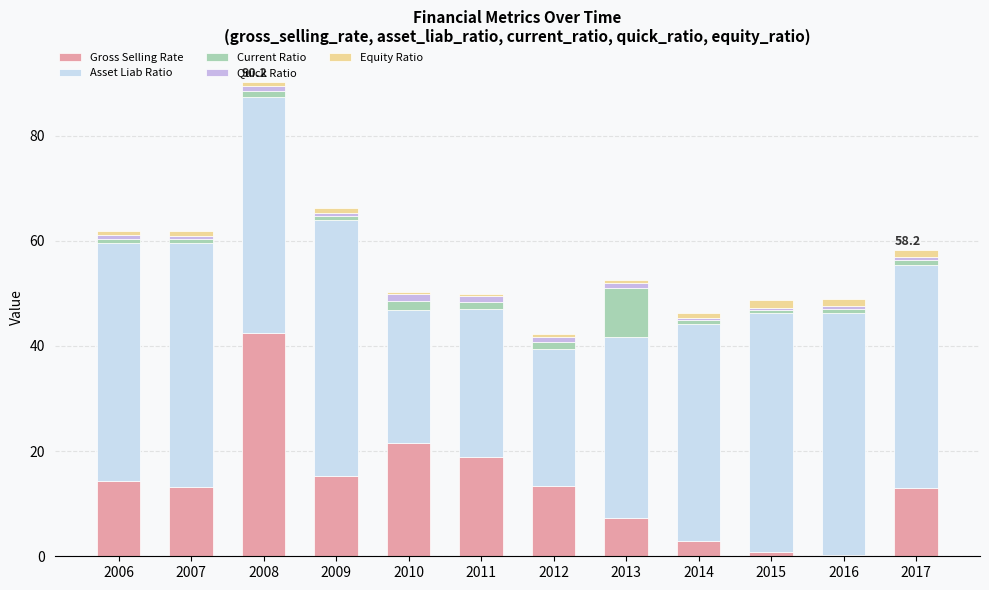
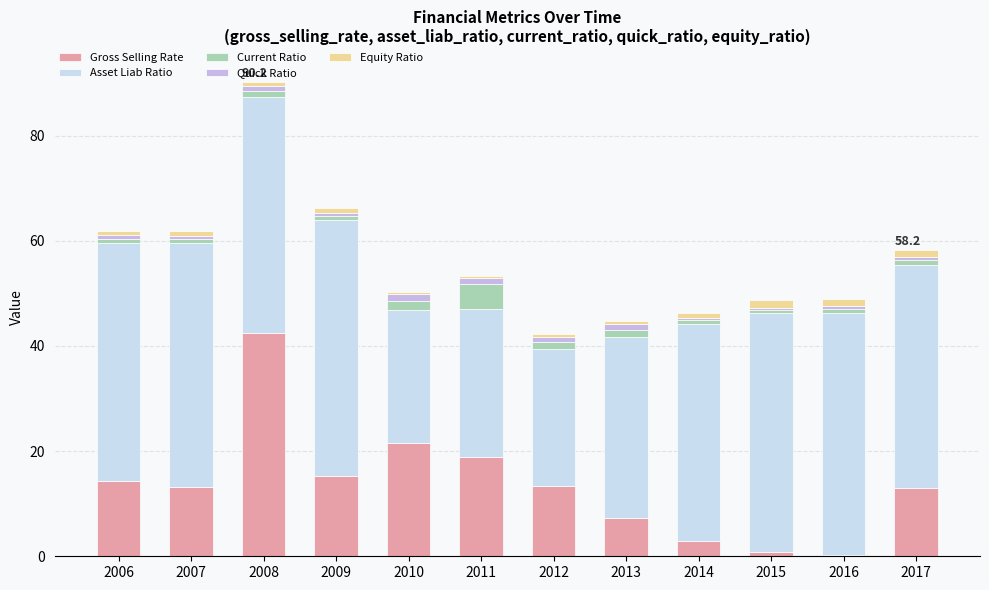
Current Ratio, 2011: 1 -> 5
Current Ratio, 2013: 9 -> 1
